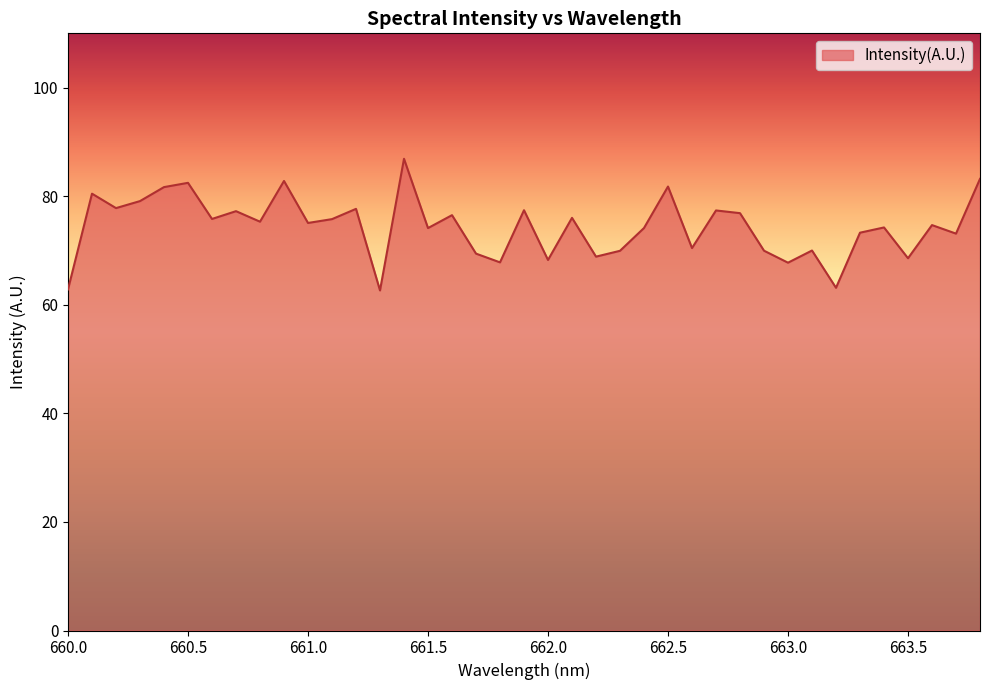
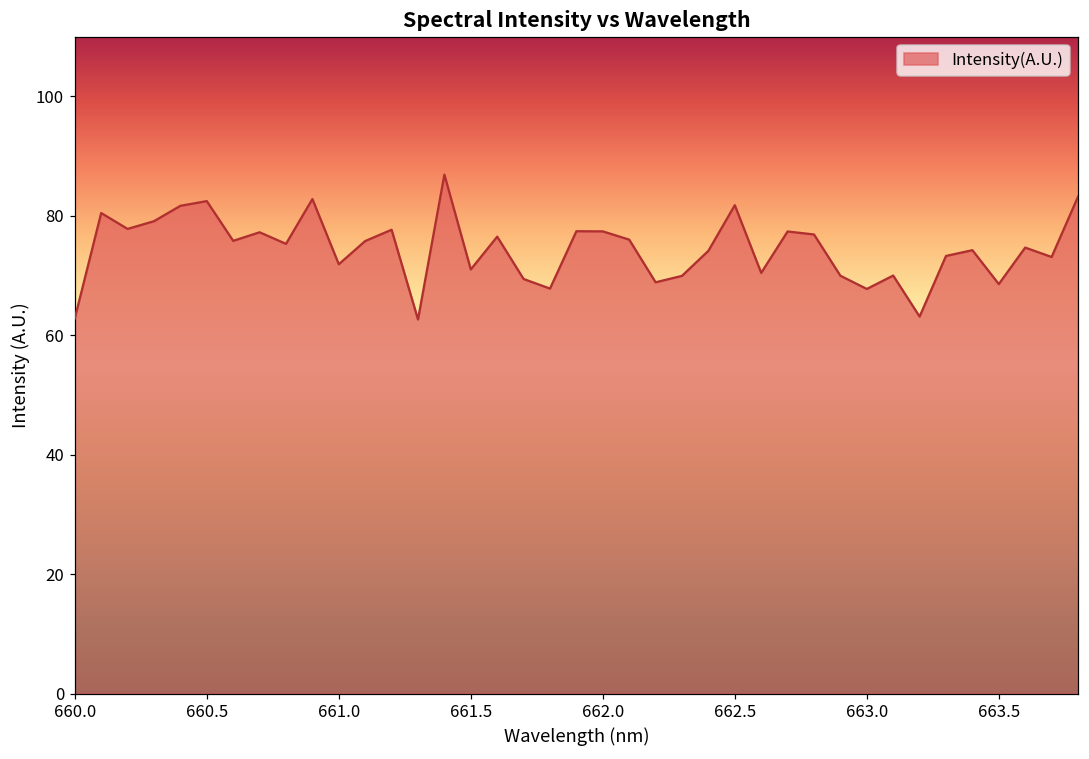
661.0: 75 -> 72
661.5: 74 -> 71
662.0: 68 -> 77
